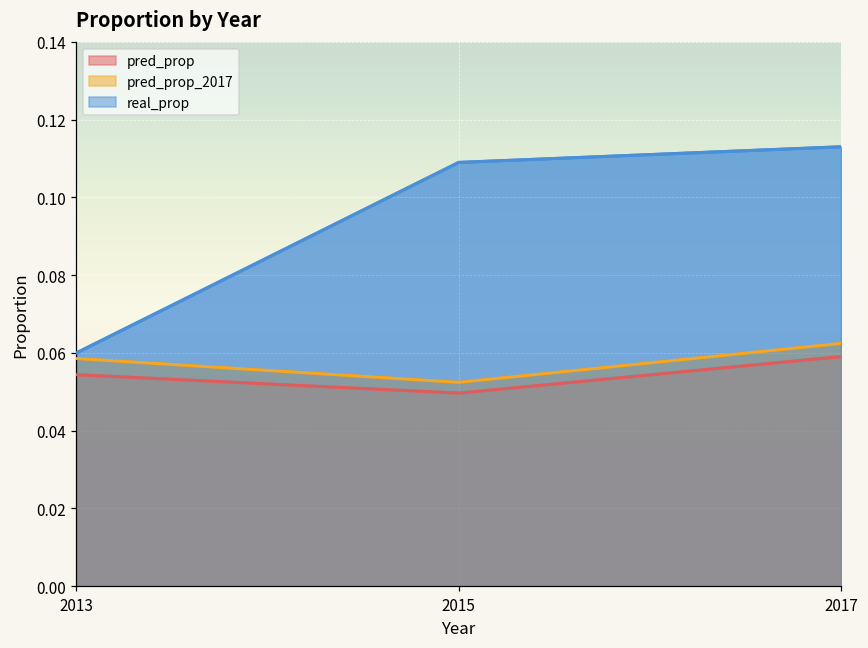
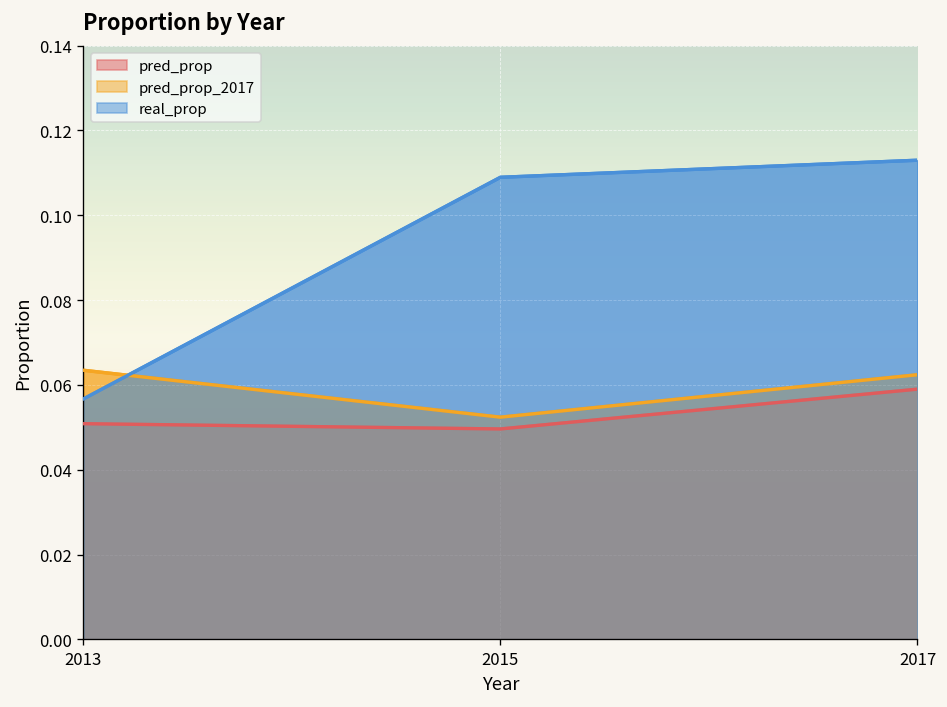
pred_prop, 2013: 0.054 -> 0.051
pred_prop_2017, 2013: 0.059 -> 0.063
real_prop, 2013: 0.060 -> 0.057
